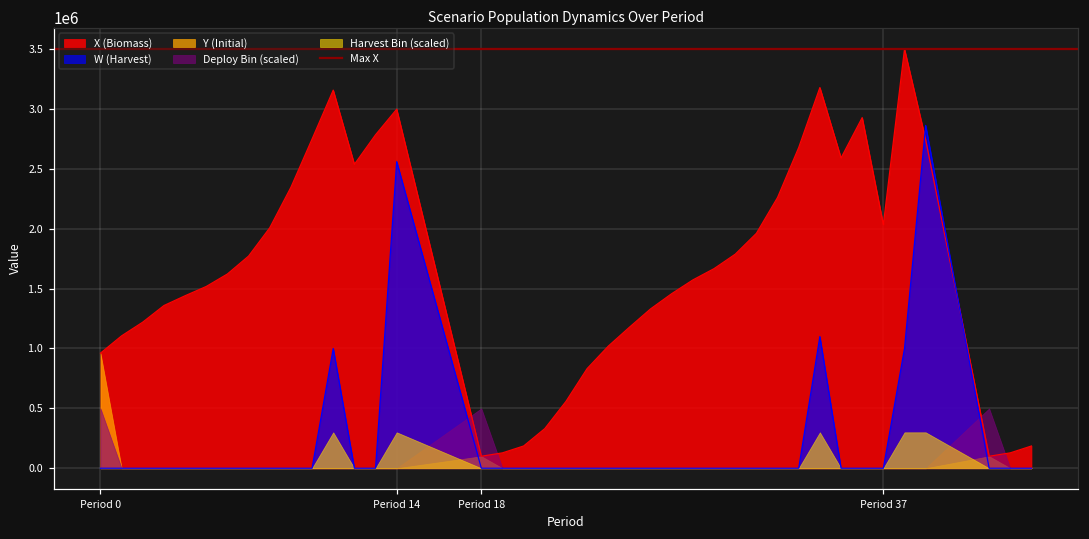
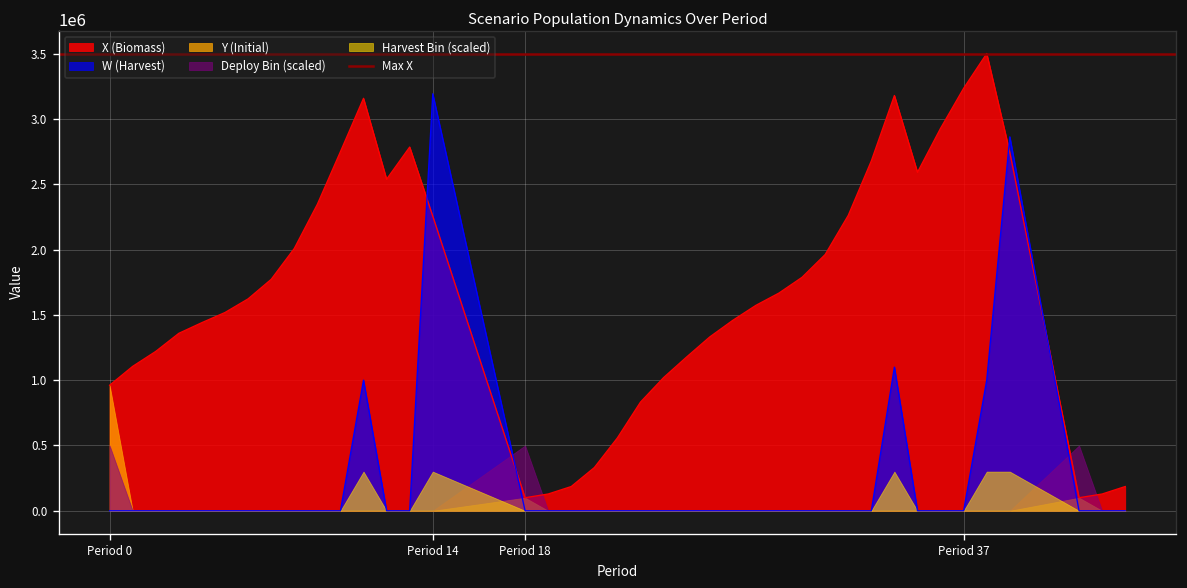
X (Biomass), Period 14: 3000000 -> 2260000
W (Harvest), Period 14: 2560000 -> 3190000
X (Biomass), Period 37: 2030000 -> 3230000
